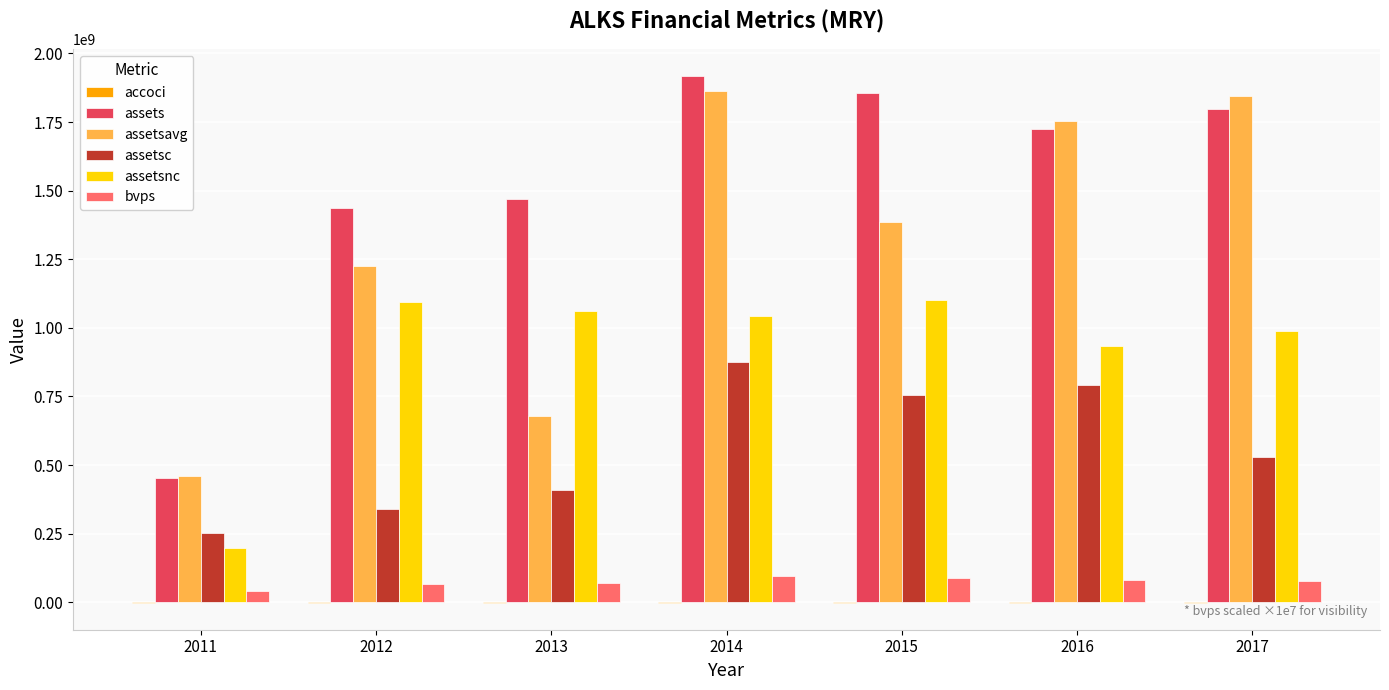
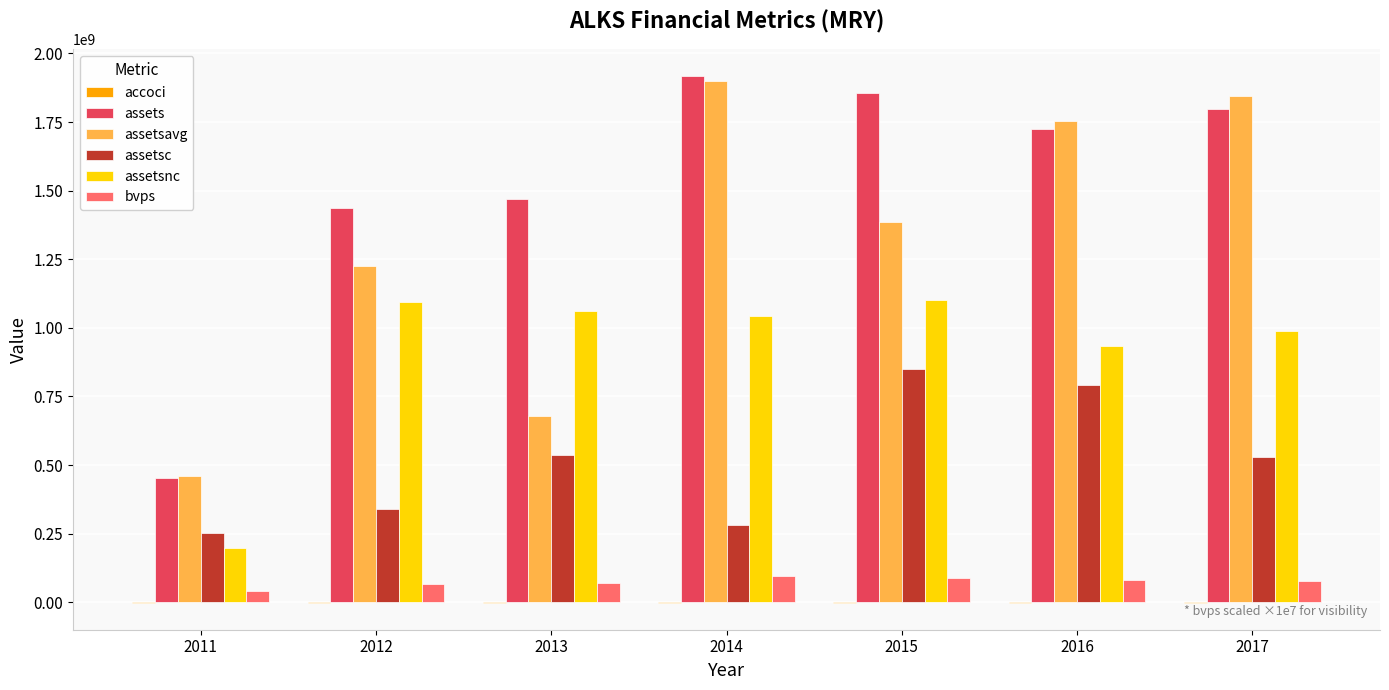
assetsc, 2013: 410000000 -> 540000000
assetsavg, 2014: 1860000000 -> 1900000000
assetsc, 2014: 880000000 -> 280000000
assetsc, 2015: 750000000 -> 850000000
